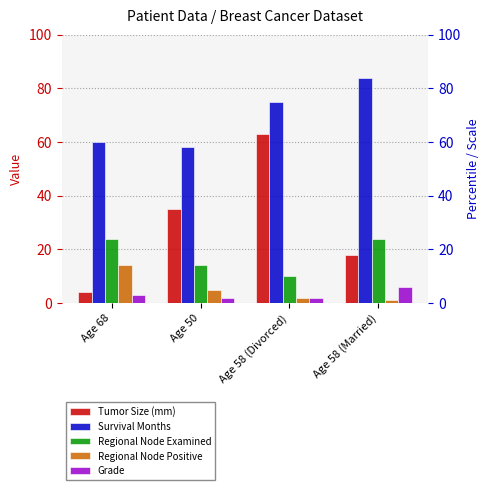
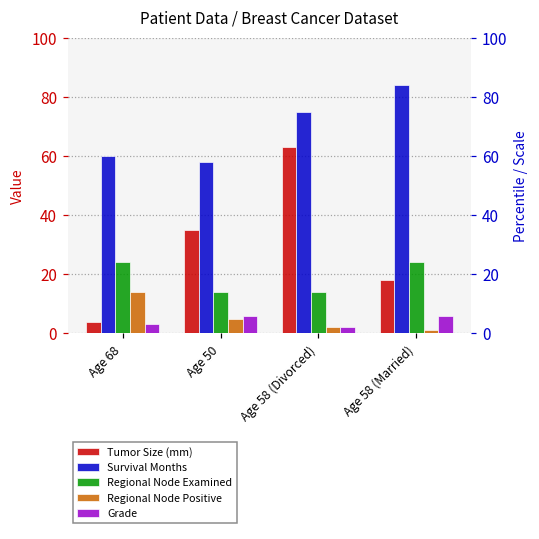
Grade, Age 50: 2 -> 6
Regional Node Examined, Age 58 (Divorced): 10 -> 14
